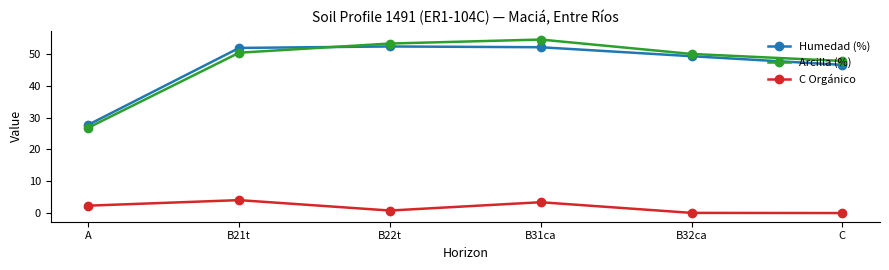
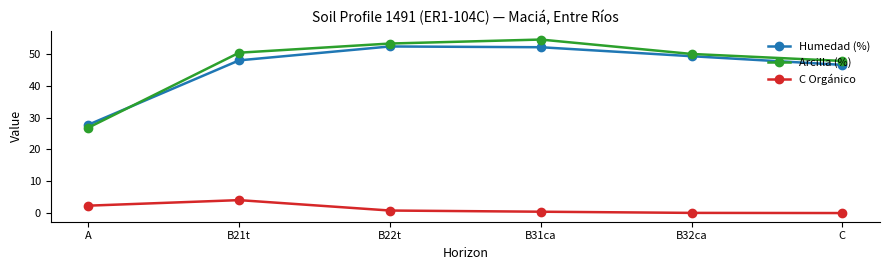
Humedad (%), B21t: 52 -> 48
C Orgánico, B31ca: 3 -> 0
